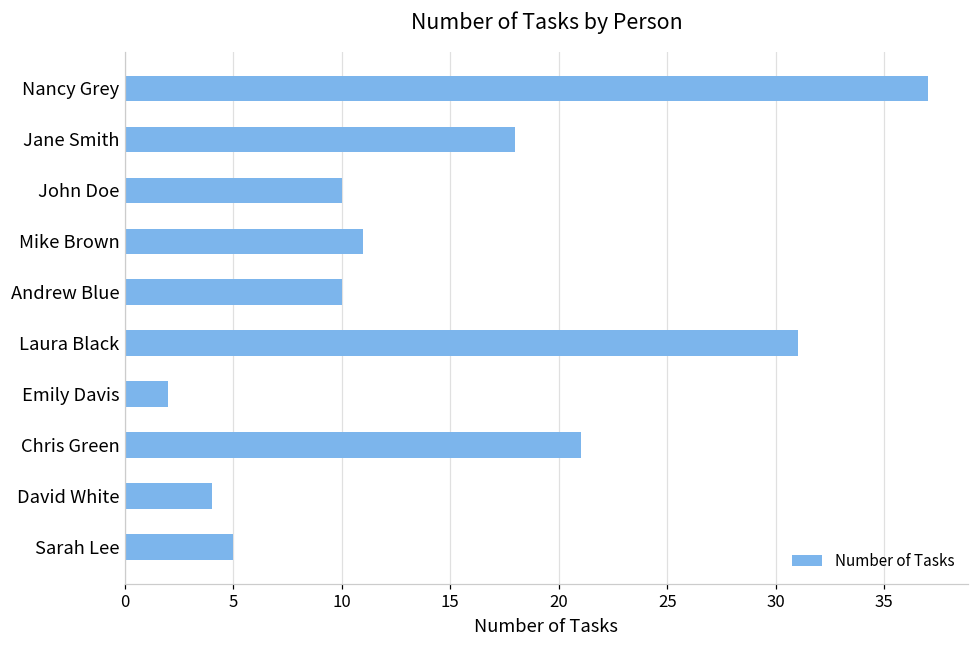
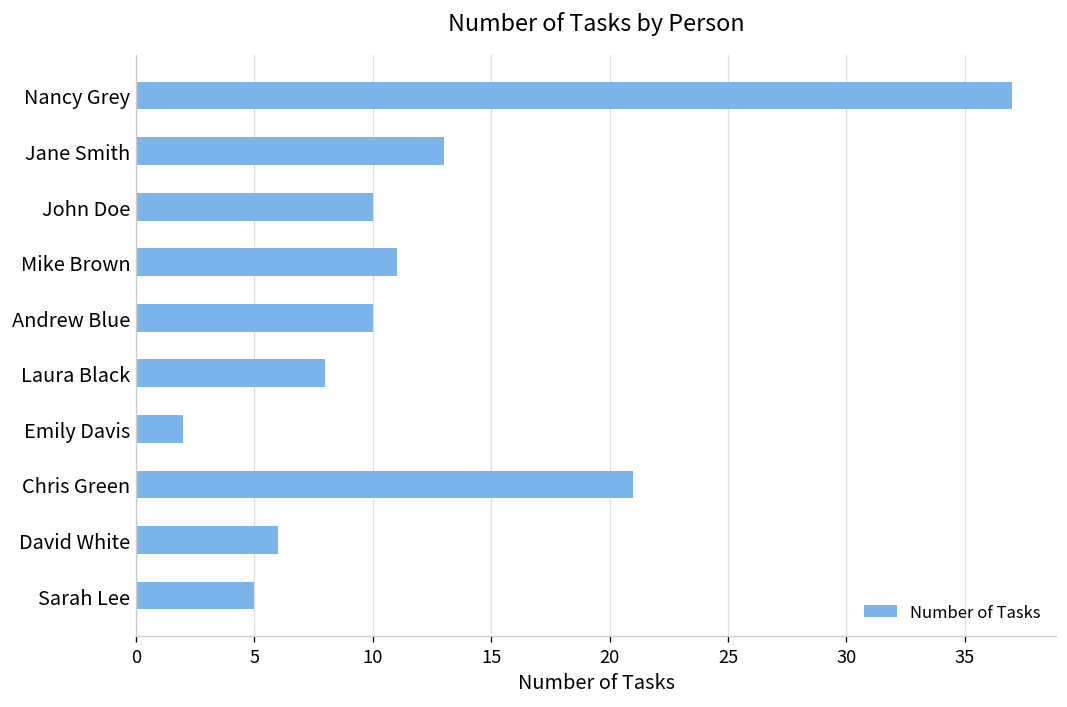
Jane Smith: 18 -> 13
Laura Black: 31 -> 8
David White: 4 -> 6
